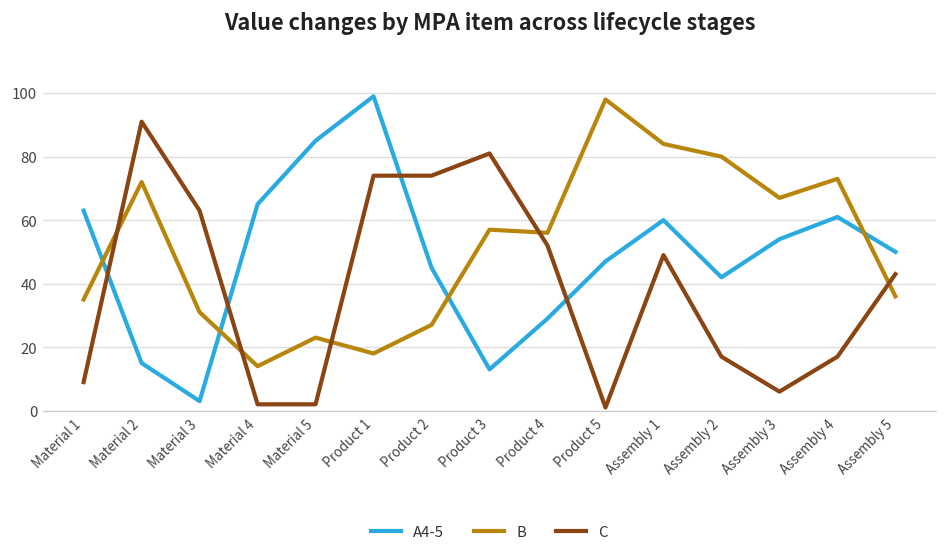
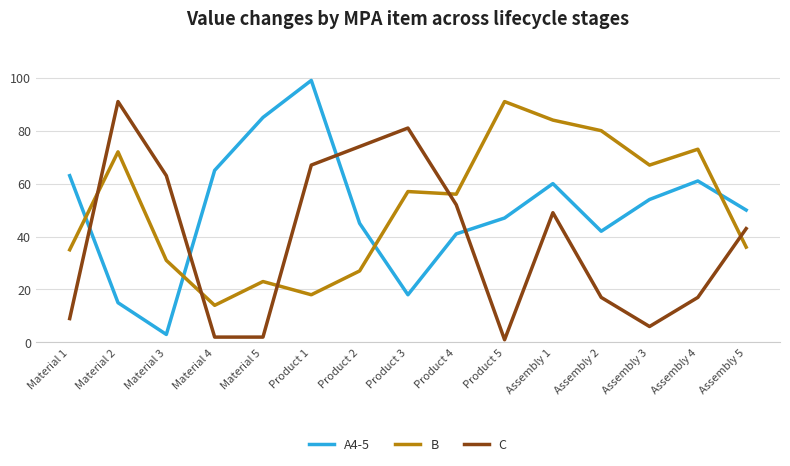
C, Product 1: 74 -> 67
A4-5, Product 3: 13 -> 18
A4-5, Product 4: 29 -> 41
B, Product 5: 98 -> 91
